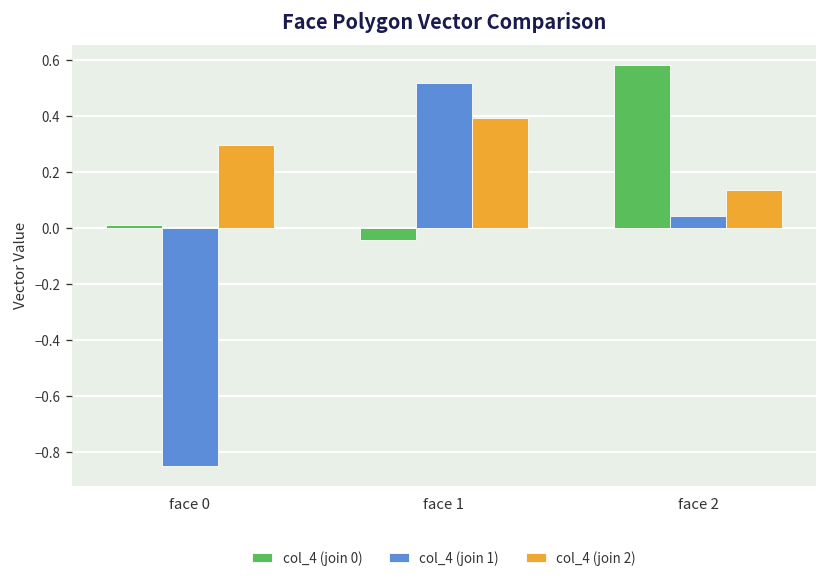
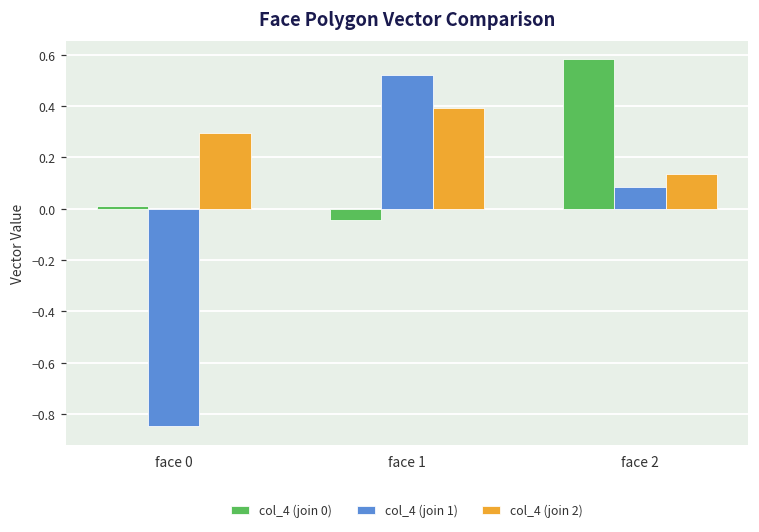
col_4 (join 1), face 2: 0.04 -> 0.08
